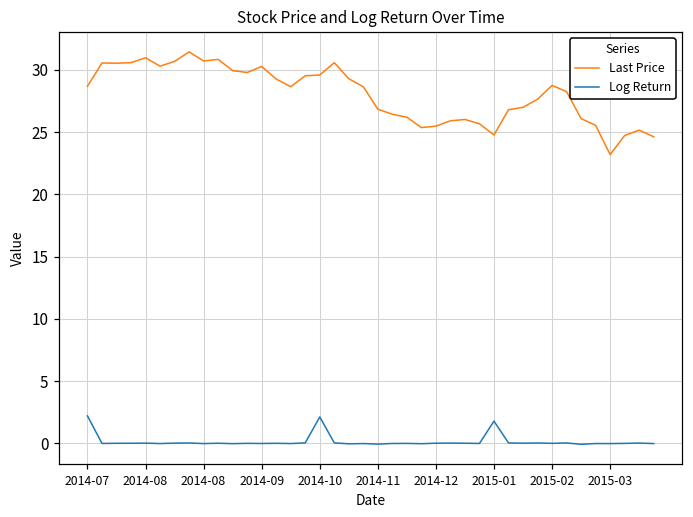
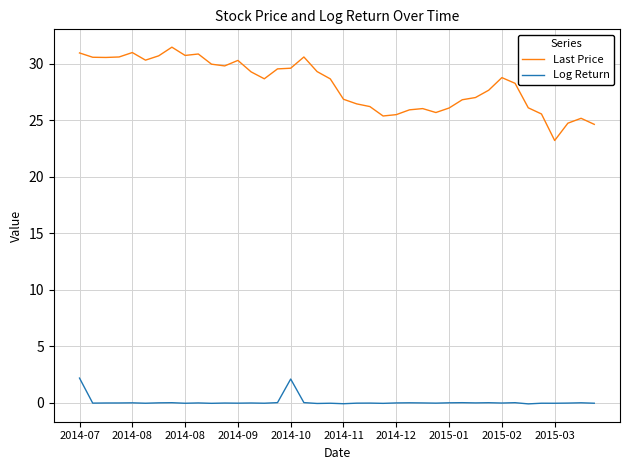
Last Price, 2014-07: 28.7 -> 30.9
Last Price, 2015-01: 24.8 -> 26.1
Log Return, 2015-01: 1.8 -> 0.0
